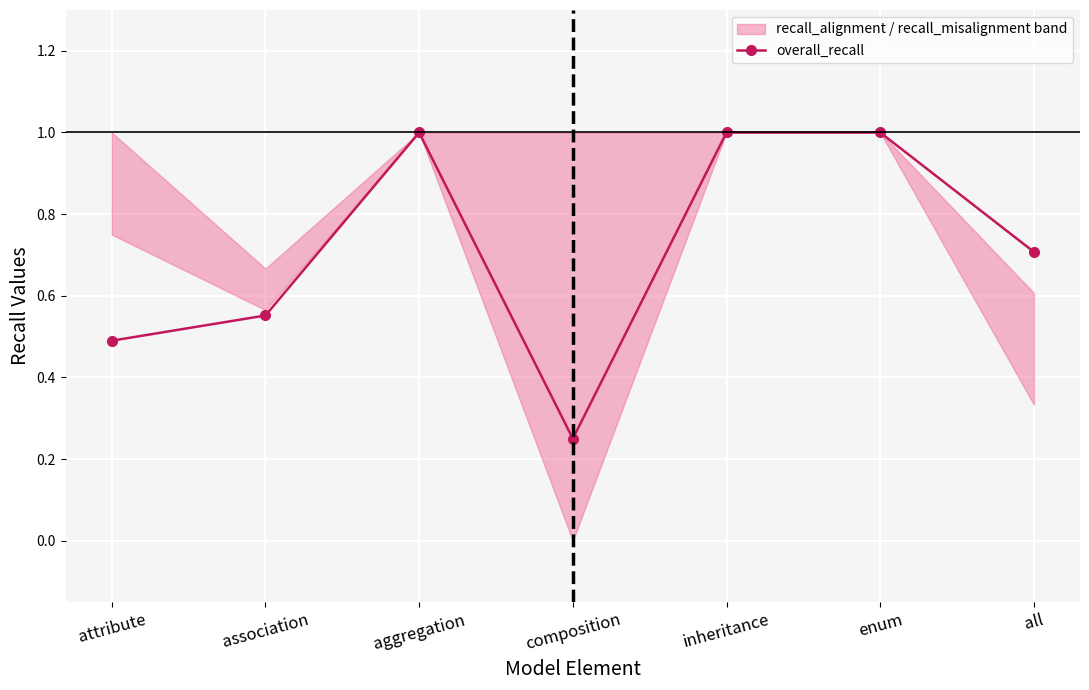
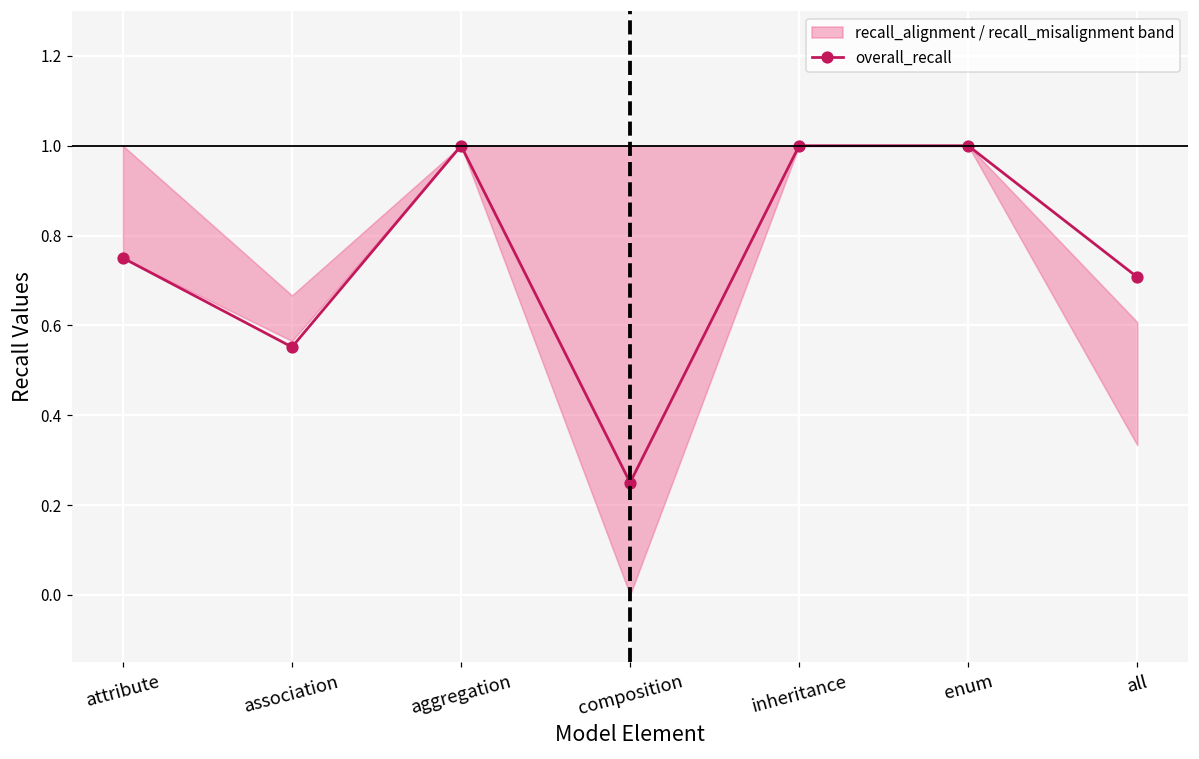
overall_recall, attribute: 0.49 -> 0.75
